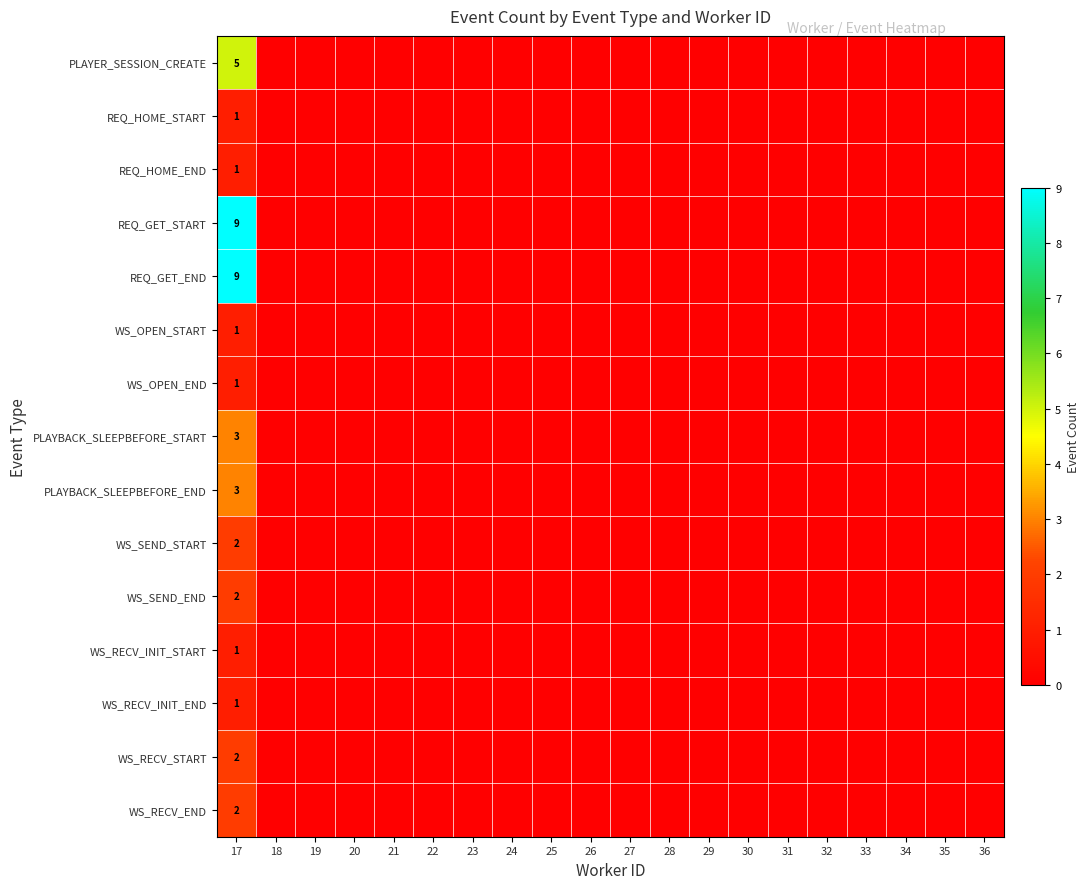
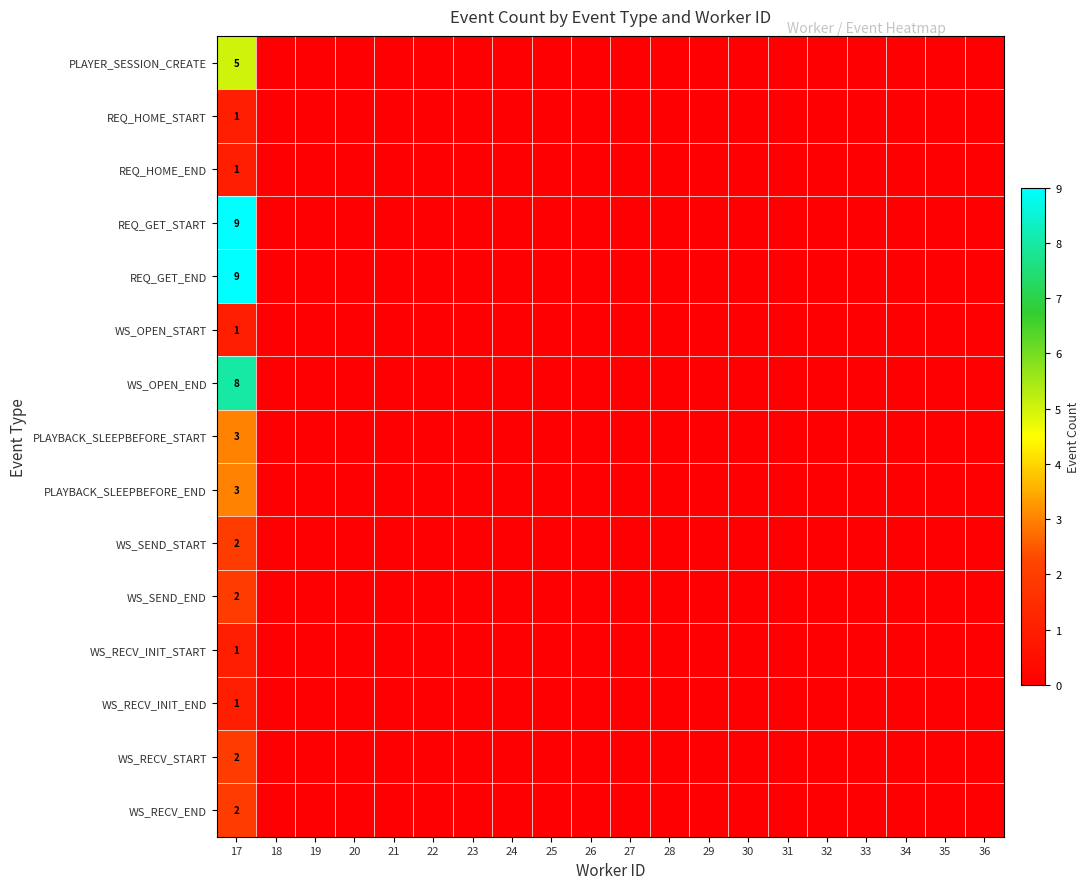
WS_OPEN_END, 17: 1 -> 8
